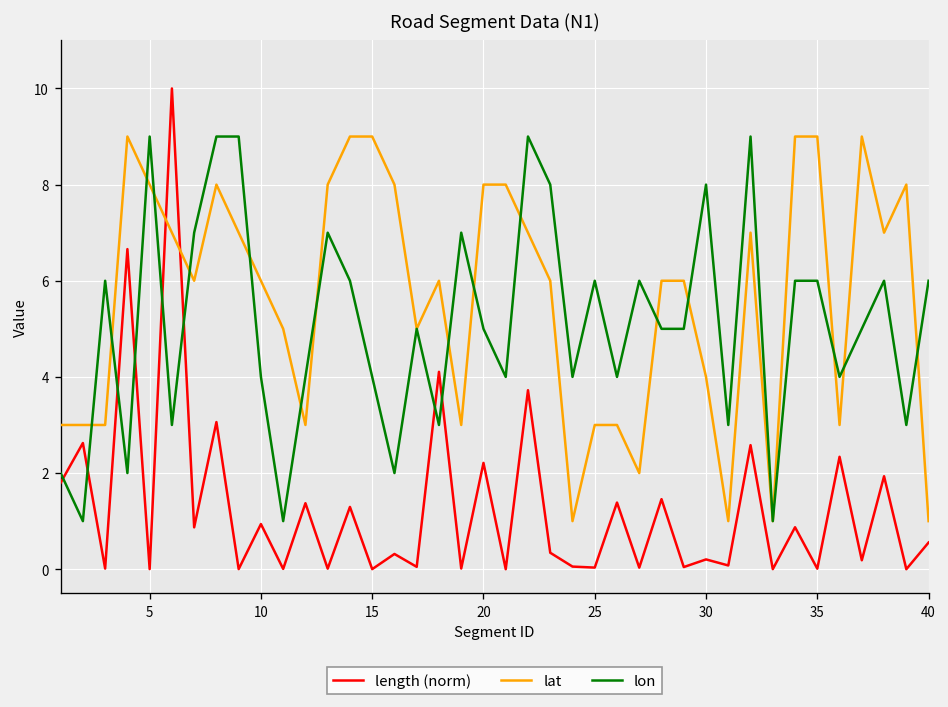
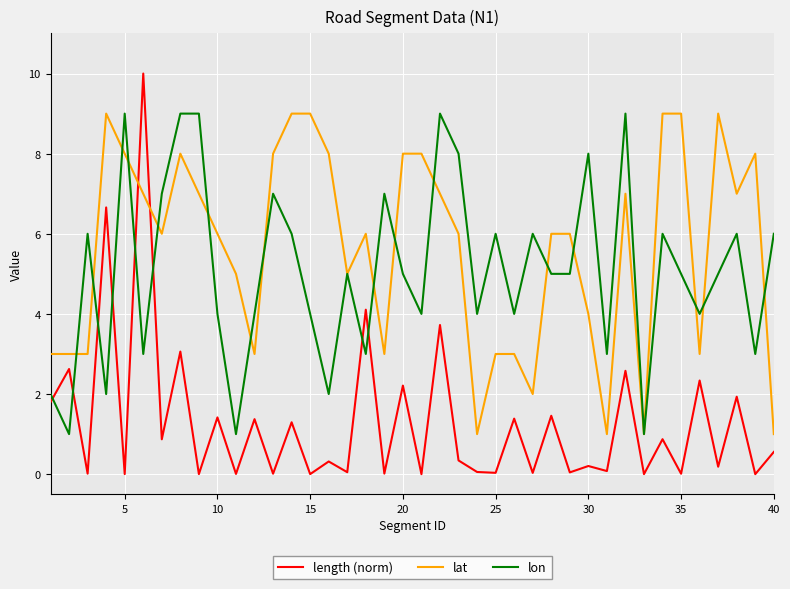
length (norm), 10: 0.9 -> 1.4
lon, 35: 6 -> 5
